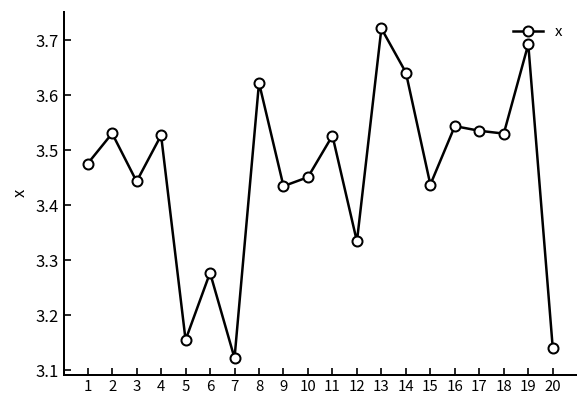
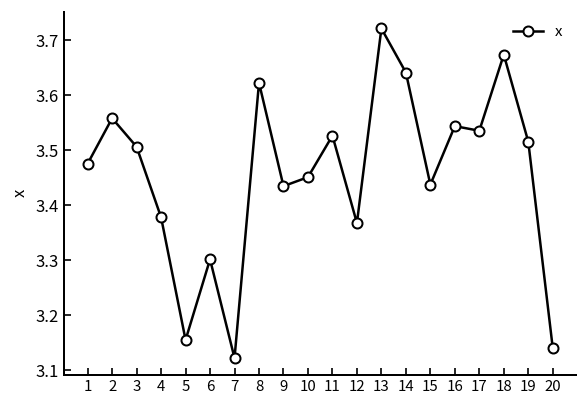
2: 3.53 -> 3.56
3: 3.44 -> 3.51
4: 3.53 -> 3.38
6: 3.28 -> 3.30
12: 3.33 -> 3.37
18: 3.53 -> 3.67
19: 3.69 -> 3.52
